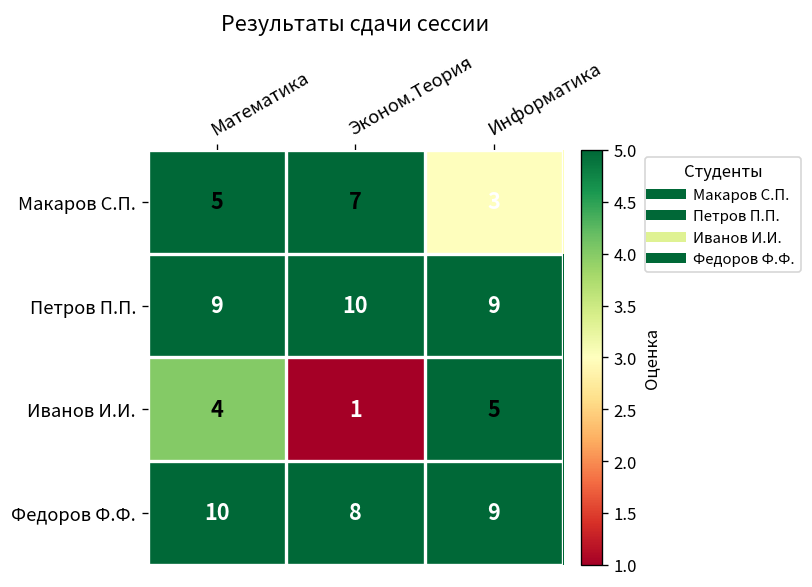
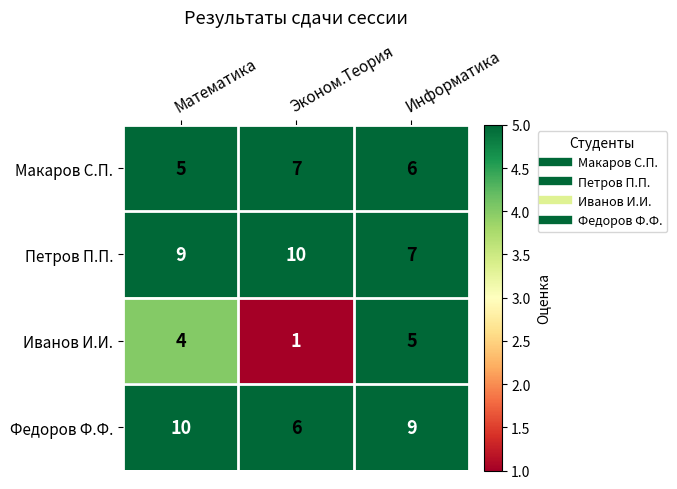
Макаров С.П., Информатика: 3 -> 6
Петров П.П., Информатика: 9 -> 7
Федоров Ф.Ф., Эконом.Теория: 8 -> 6
